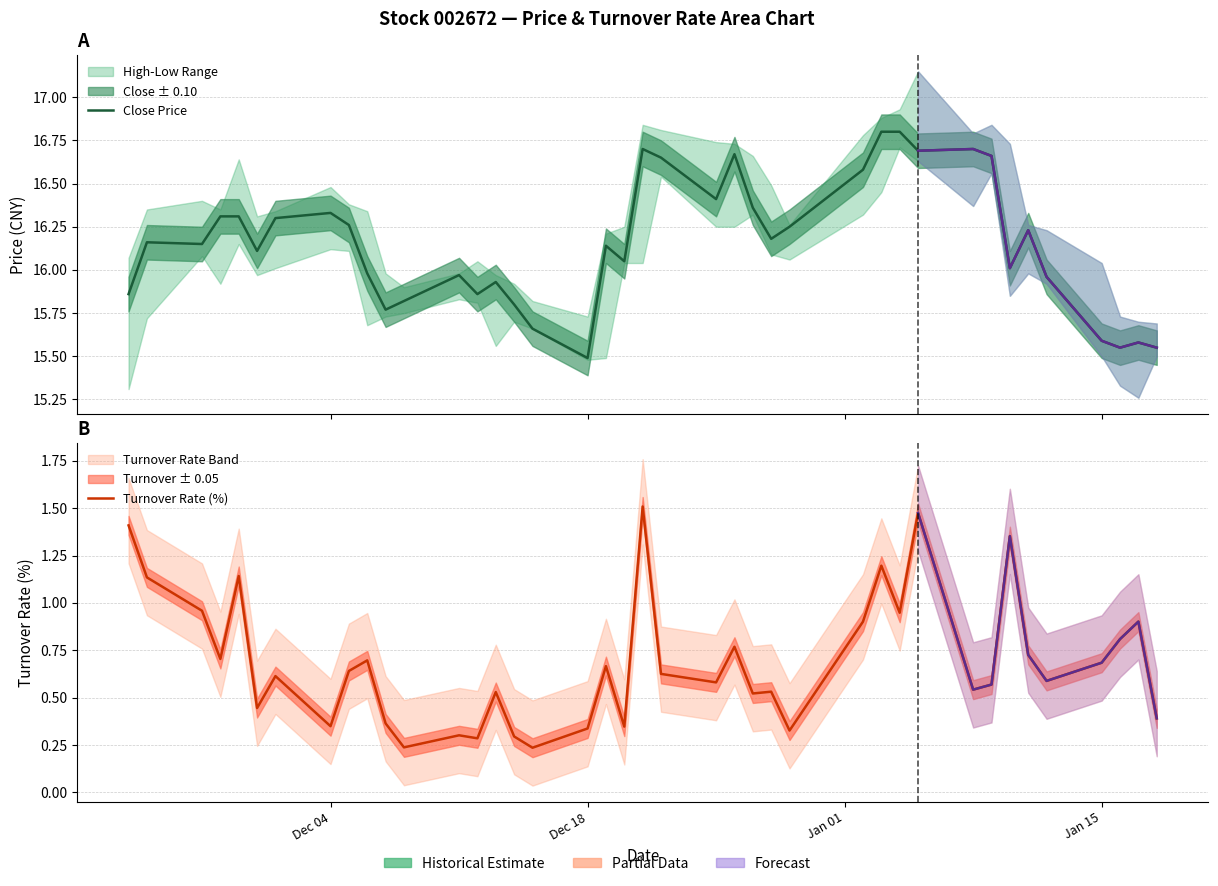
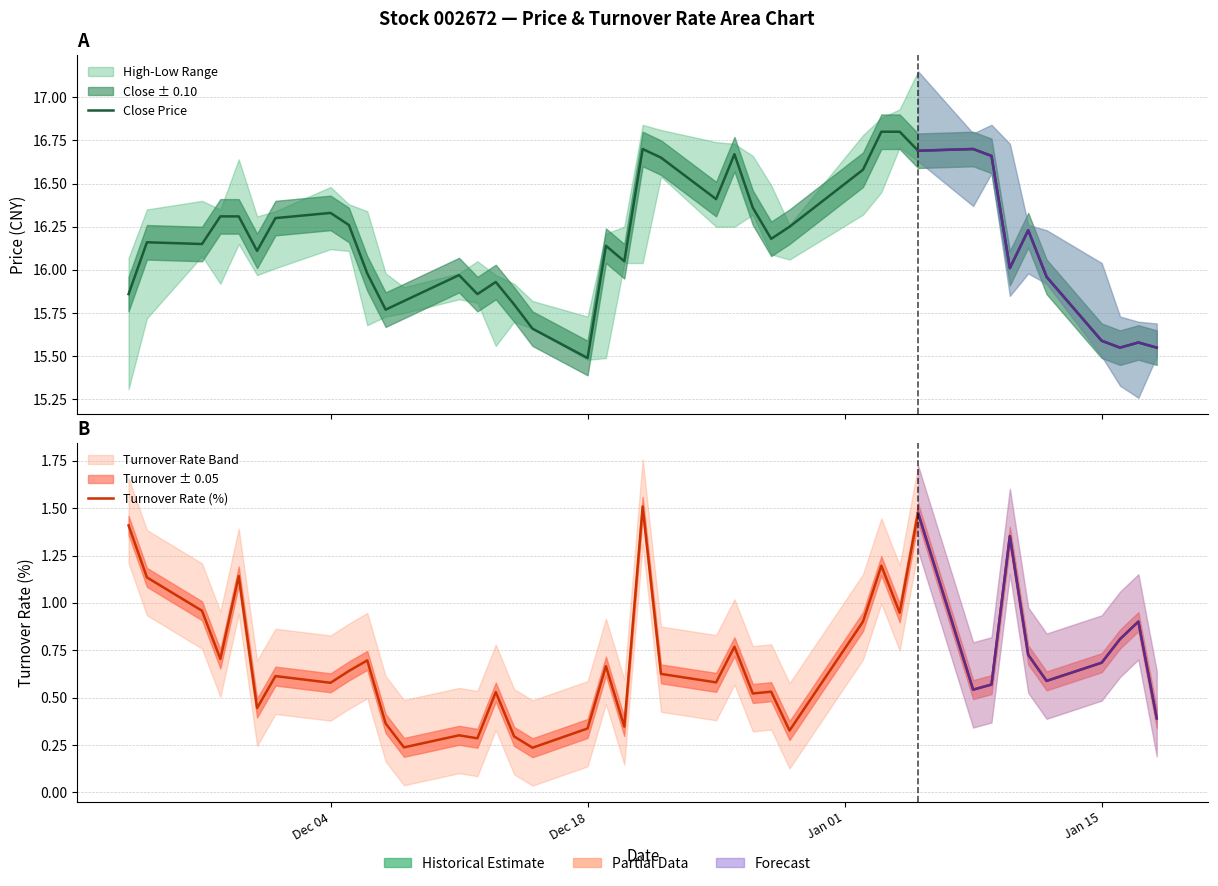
B, Turnover Rate (%), Dec 04: 0.35 -> 0.58
